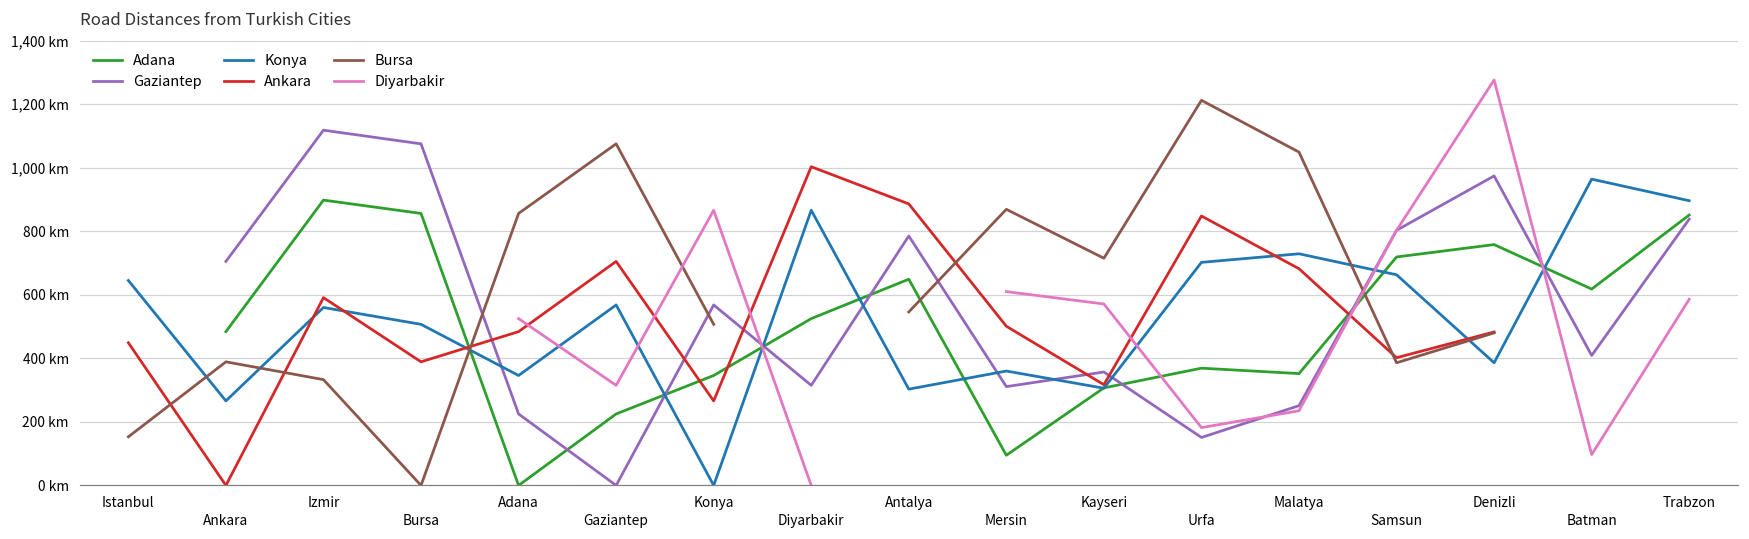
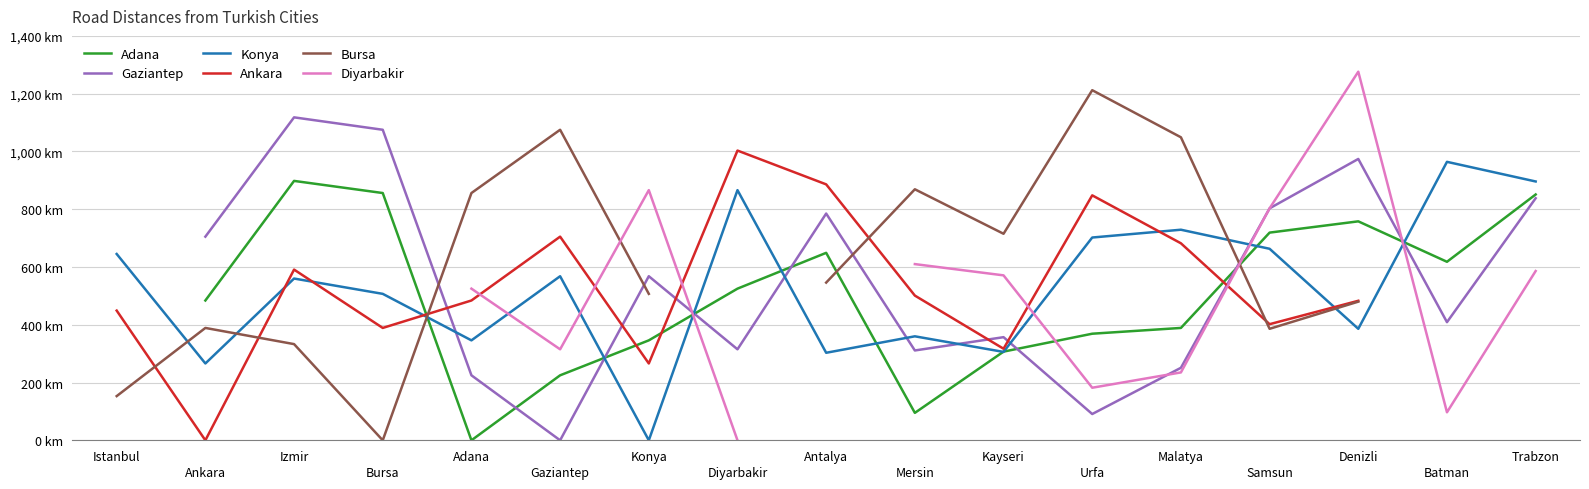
Gaziantep, Urfa: 150 km -> 90 km
Adana, Malatya: 350 km -> 390 km
